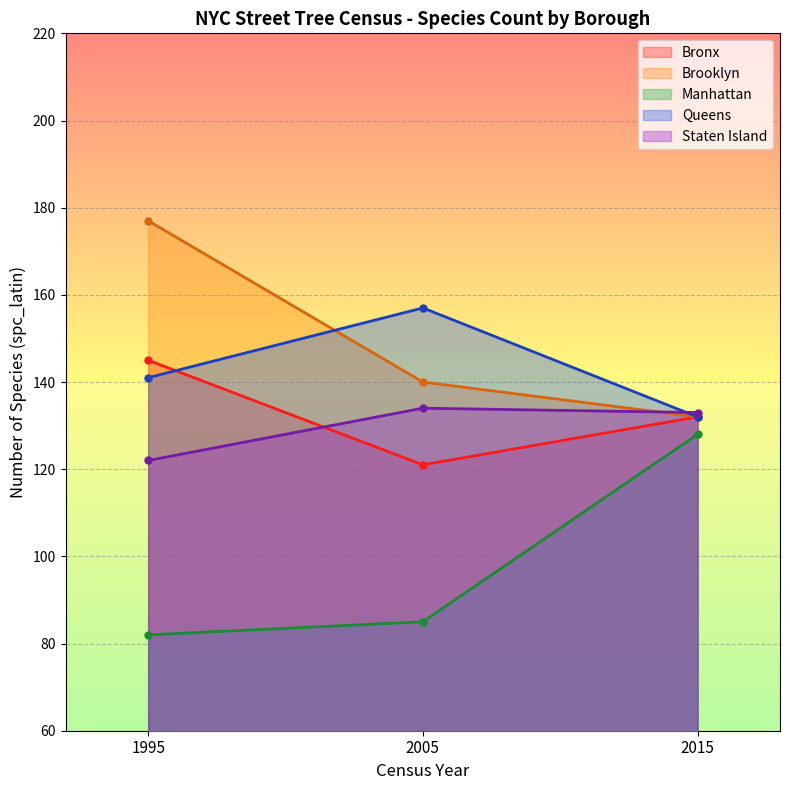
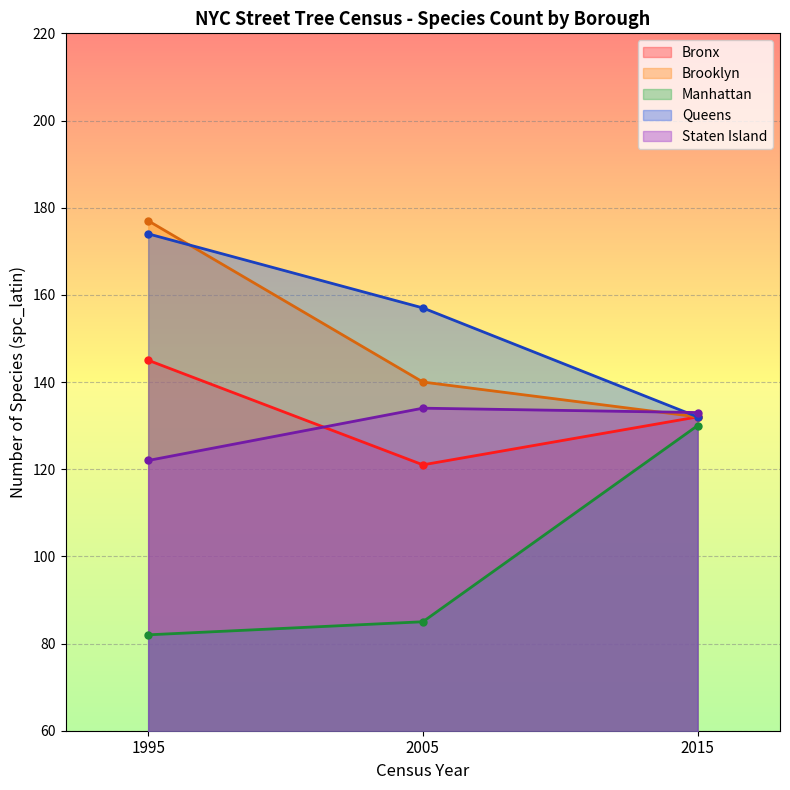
Queens, 1995: 141 -> 174
Manhattan, 2015: 128 -> 130
